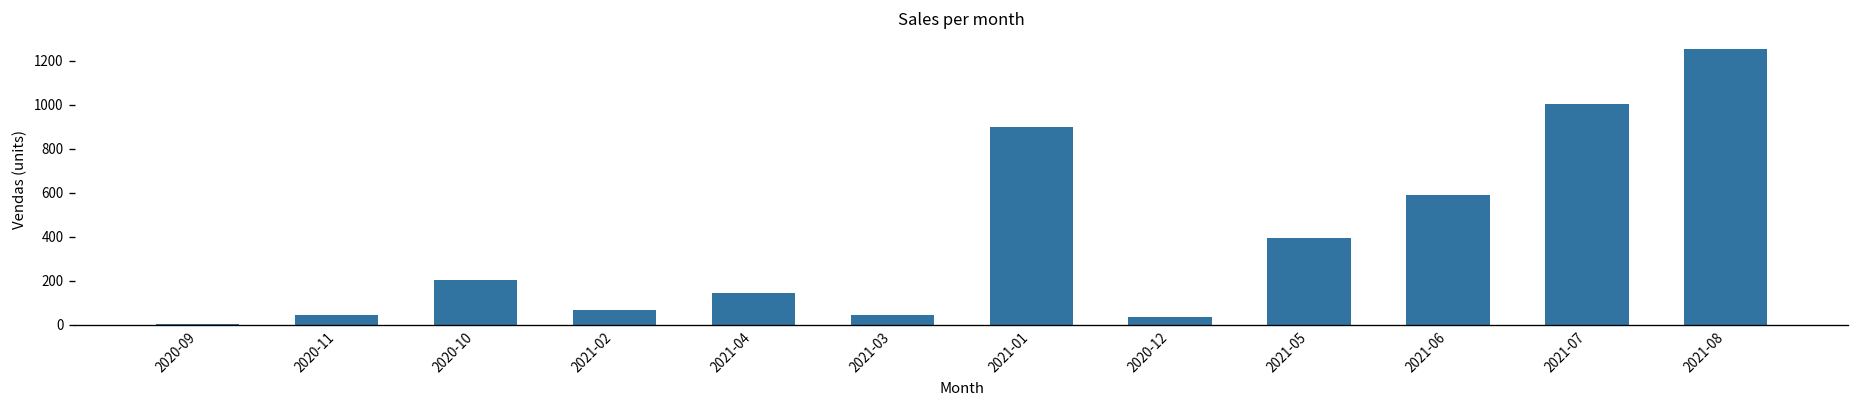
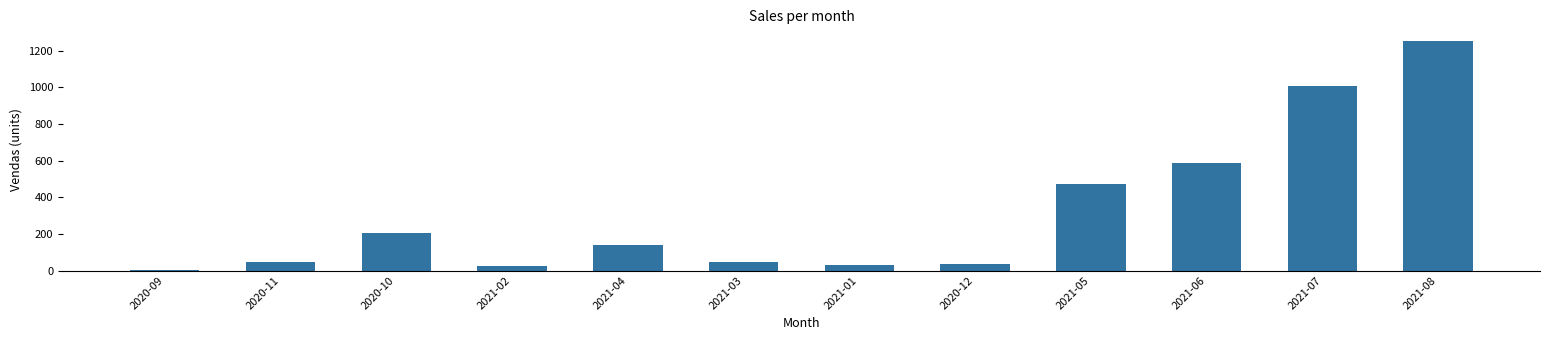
2021-02: 70 -> 20
2021-01: 900 -> 30
2021-05: 390 -> 470
